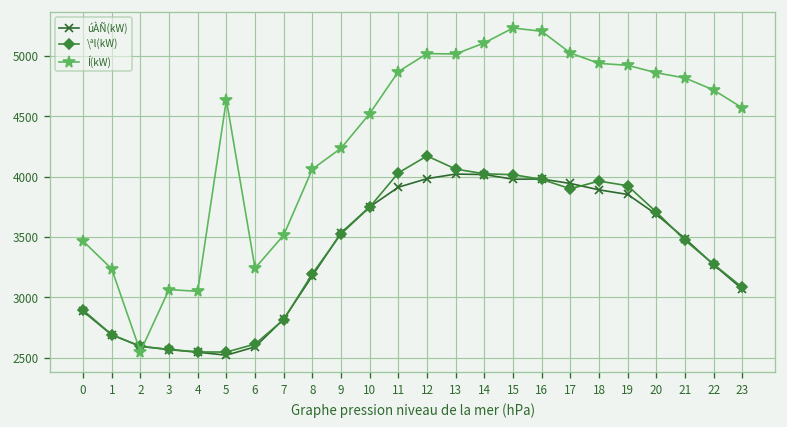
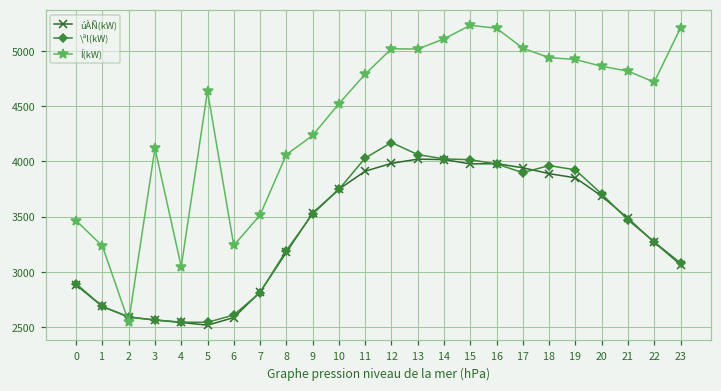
Í(kW), 3: 3060 -> 4120
Í(kW), 11: 4870 -> 4790
Í(kW), 23: 4570 -> 5210
